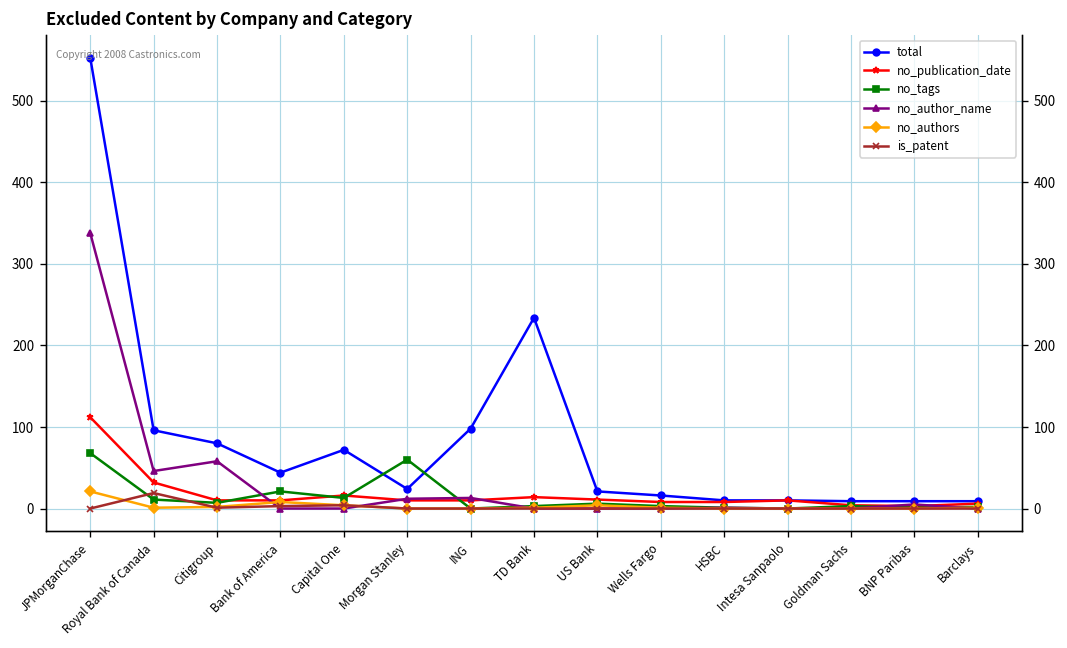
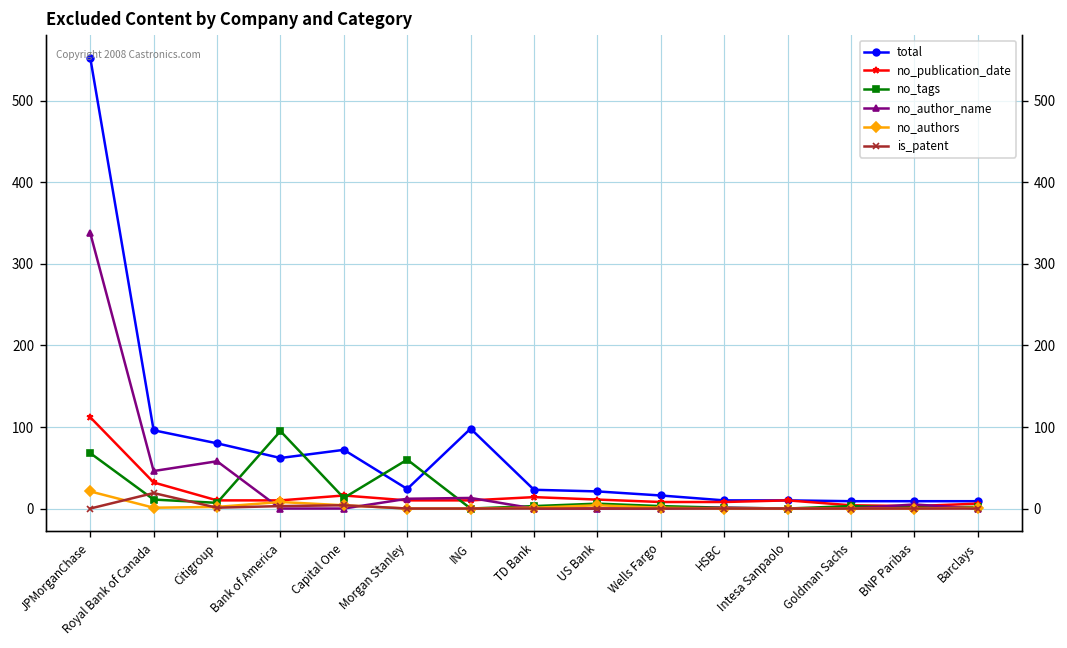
total, Bank of America: 40 -> 60
no_tags, Bank of America: 20 -> 100
total, TD Bank: 230 -> 20
